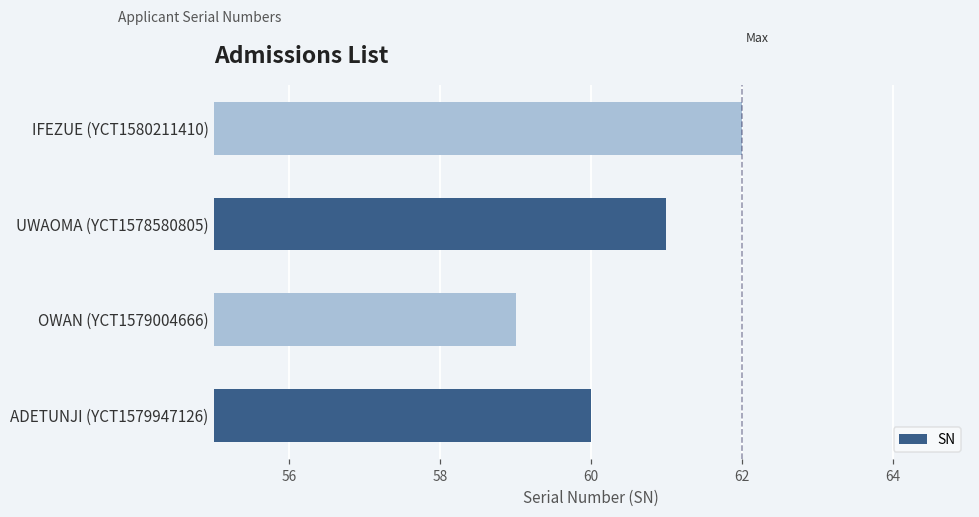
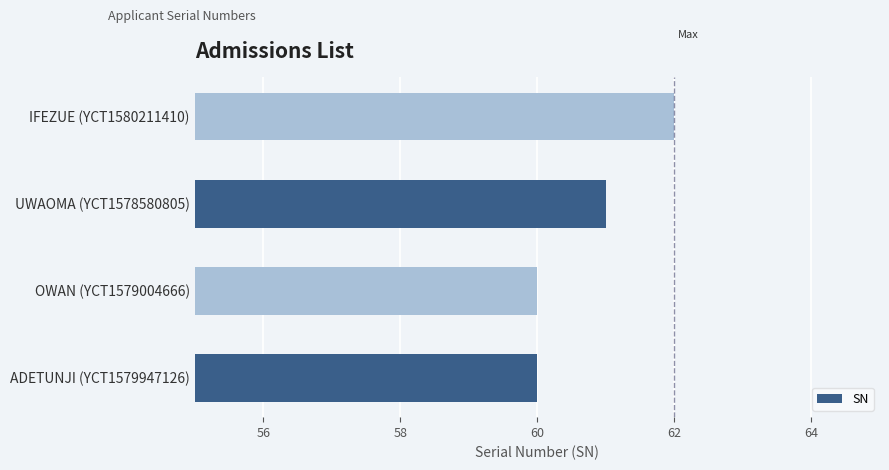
OWAN (YCT1579004666): 59 -> 60
